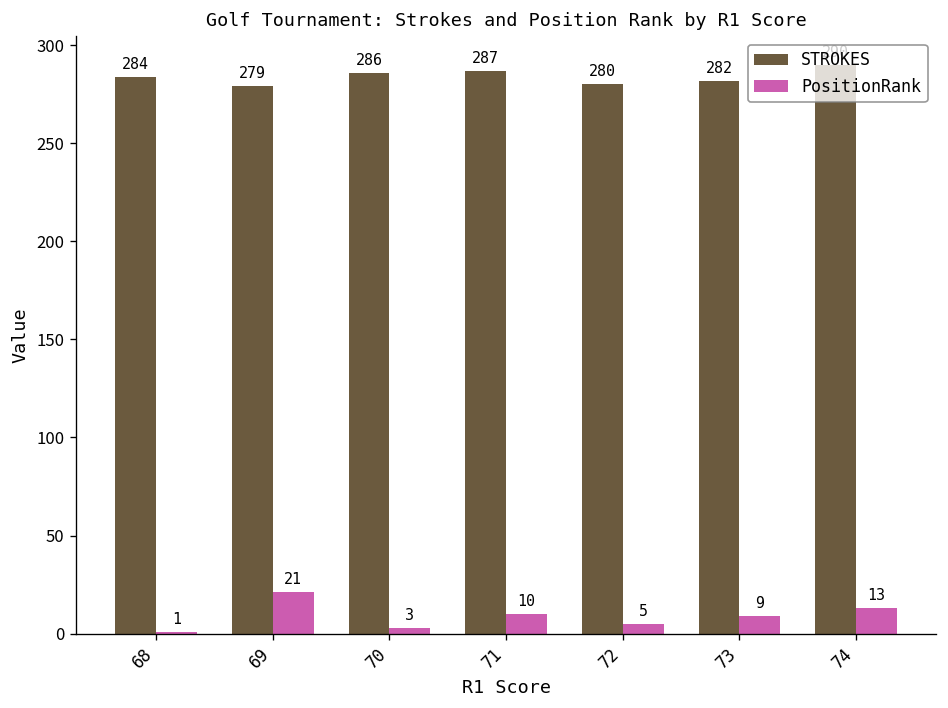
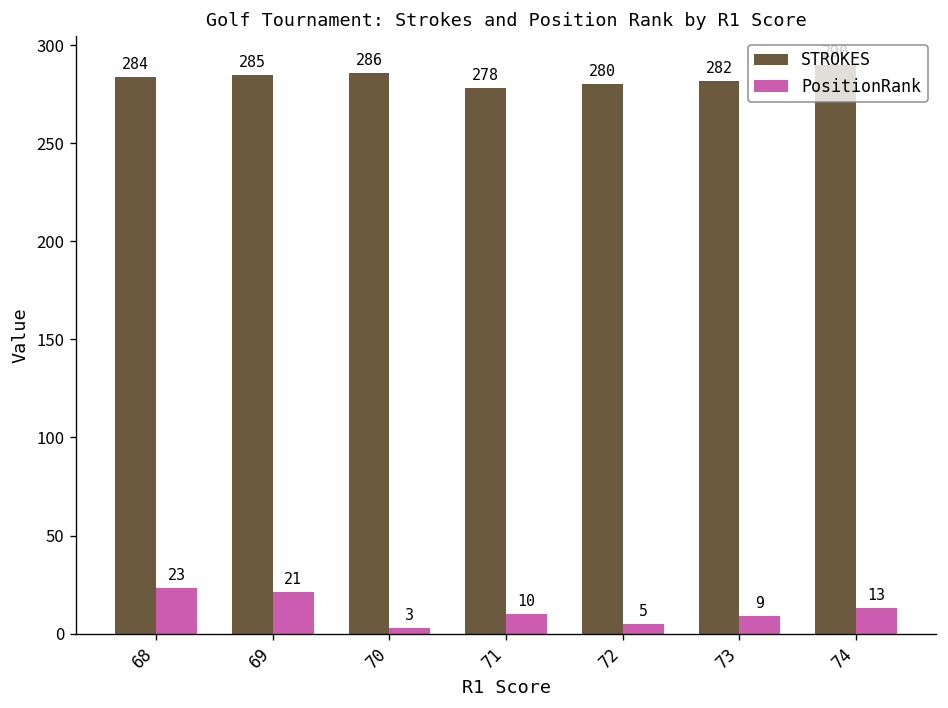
PositionRank, 68: 1 -> 23
STROKES, 69: 279 -> 285
STROKES, 71: 287 -> 278
